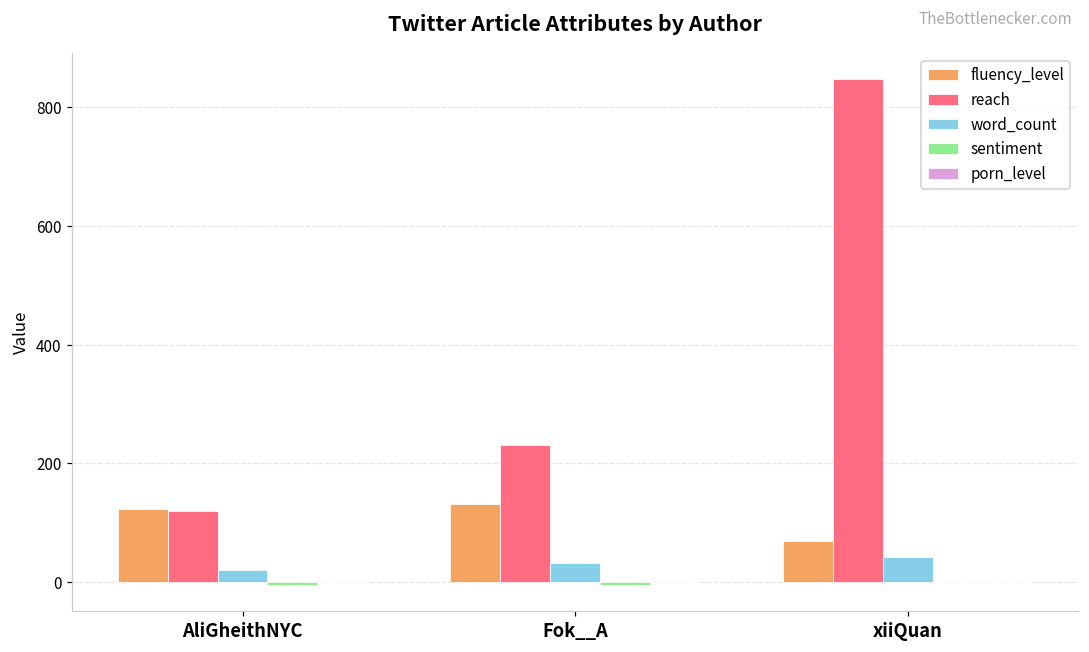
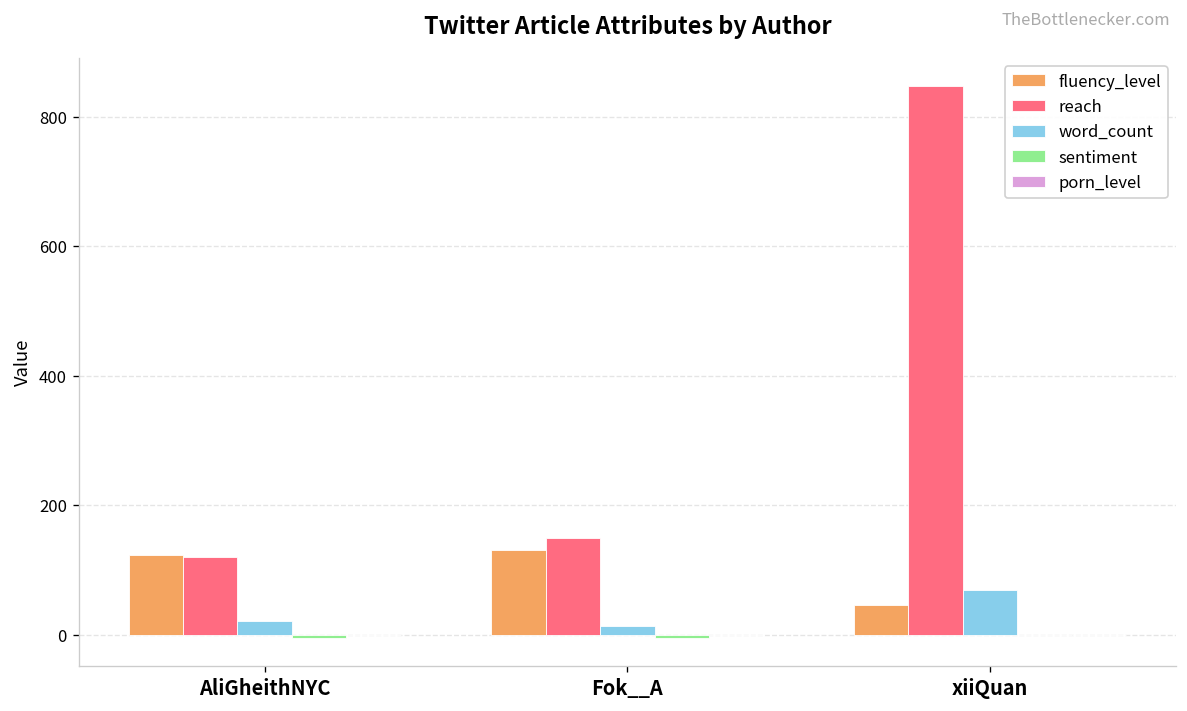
reach, Fok__A: 230 -> 150
word_count, Fok__A: 30 -> 10
fluency_level, xiiQuan: 70 -> 50
word_count, xiiQuan: 40 -> 70
